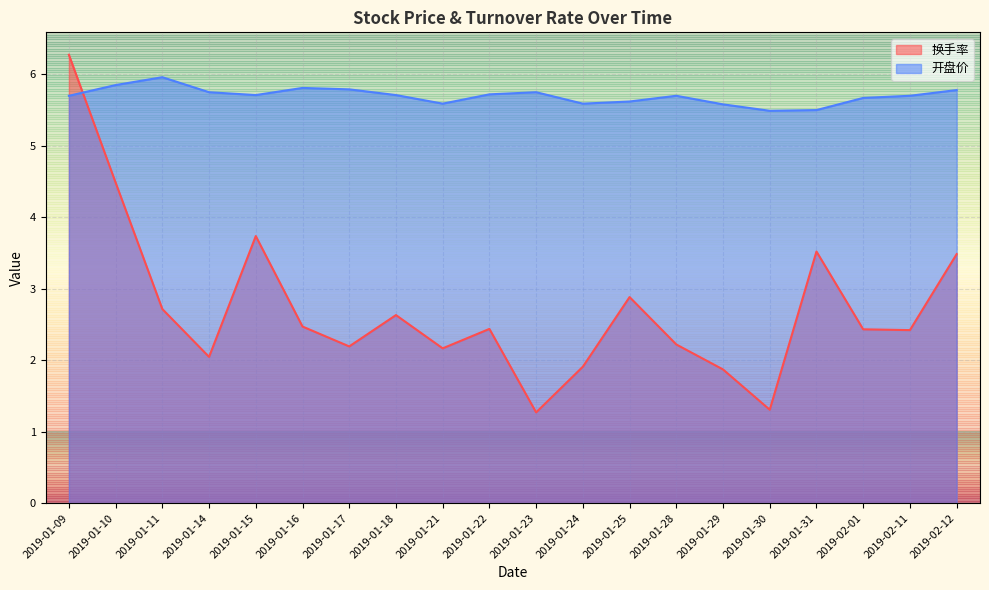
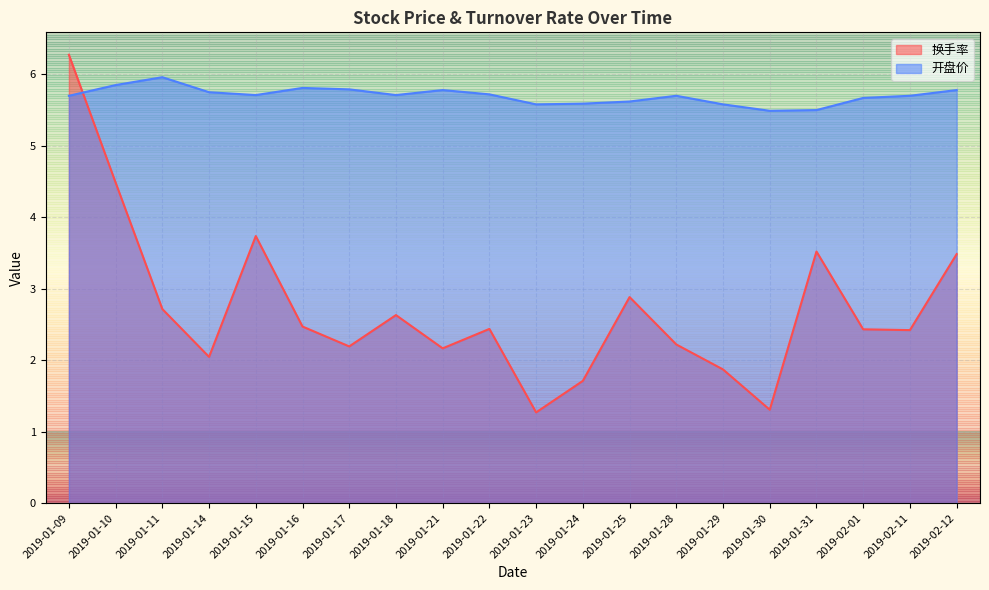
开盘价, 2019-01-21: 5.6 -> 5.8
开盘价, 2019-01-23: 5.8 -> 5.6
换手率, 2019-01-24: 1.9 -> 1.7
